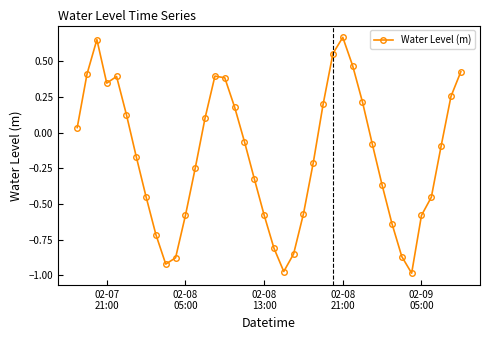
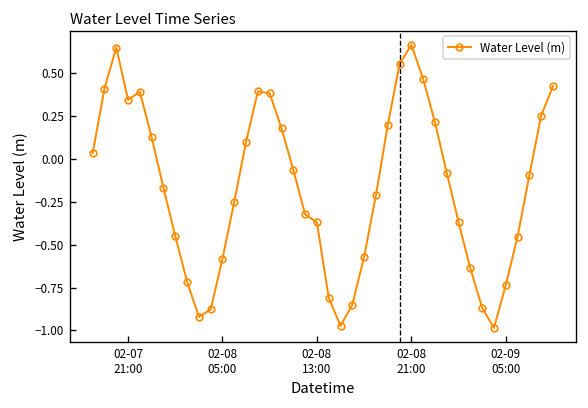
02-08 13:00: -0.58 -> -0.37
02-09 05:00: -0.58 -> -0.74
